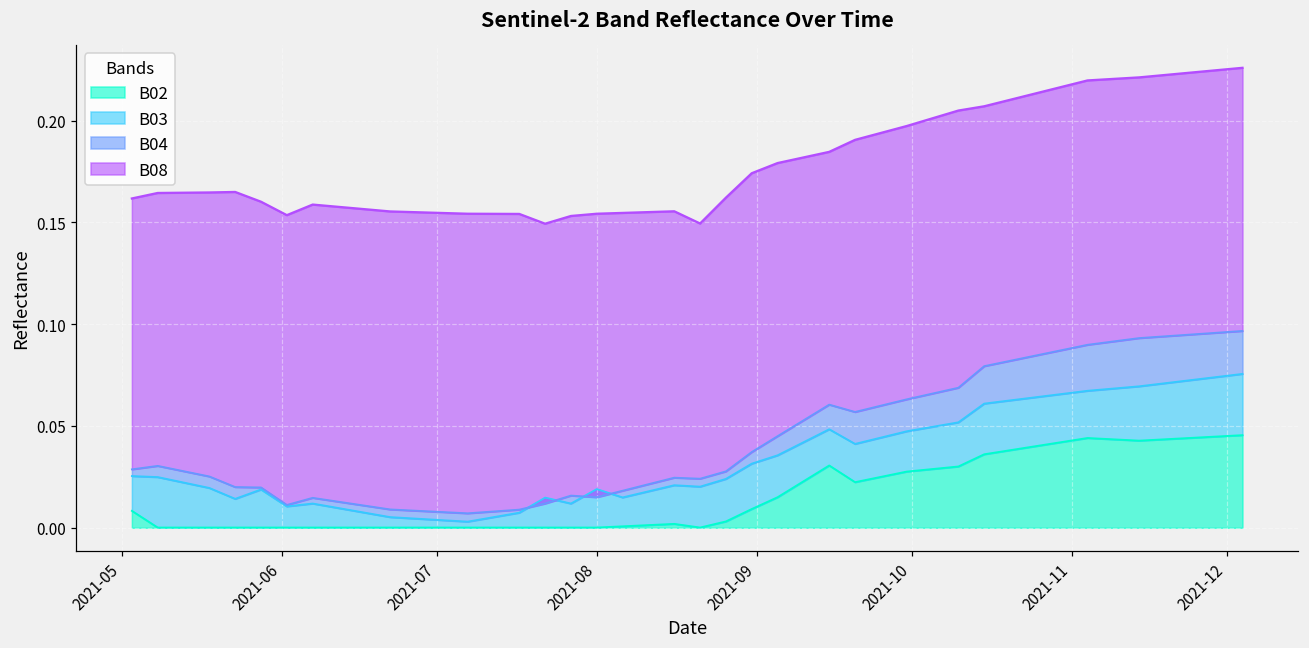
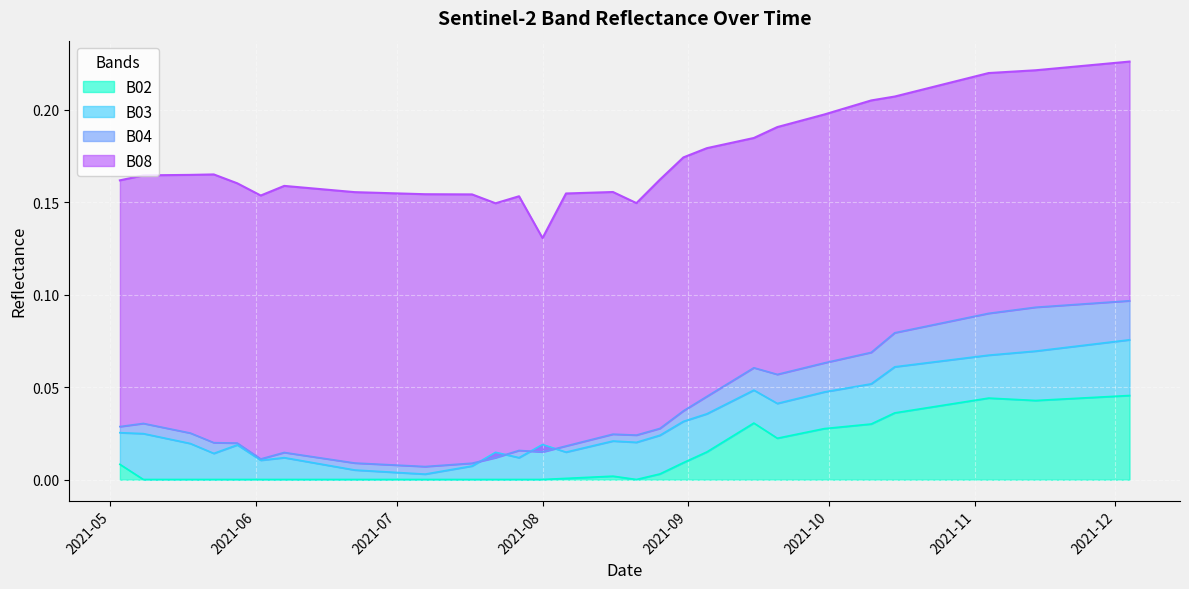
B08, 2021-08: 0.154 -> 0.131
